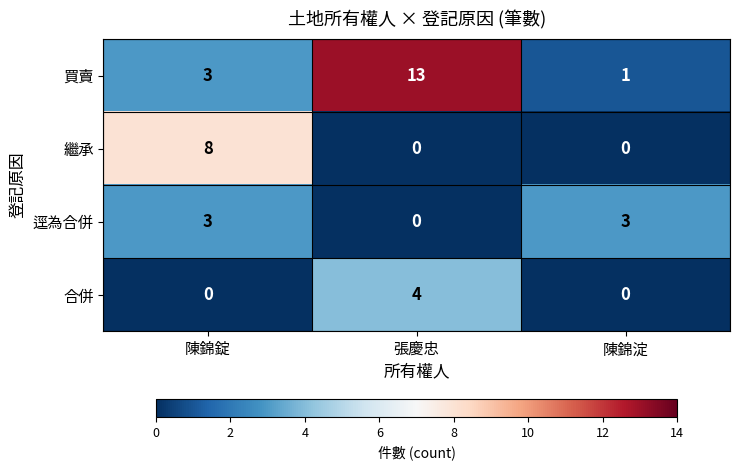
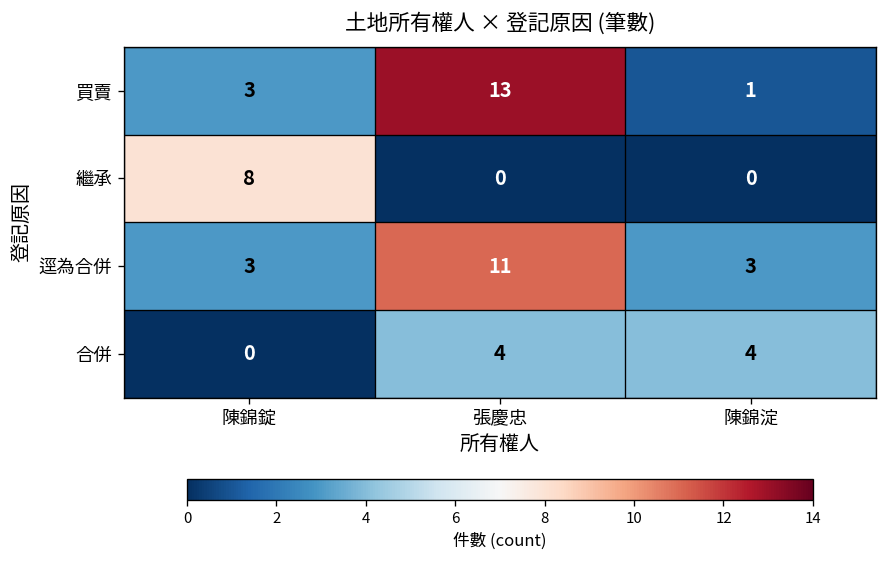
逕為合併, 張慶忠: 0 -> 11
合併, 陳錦淀: 0 -> 4
